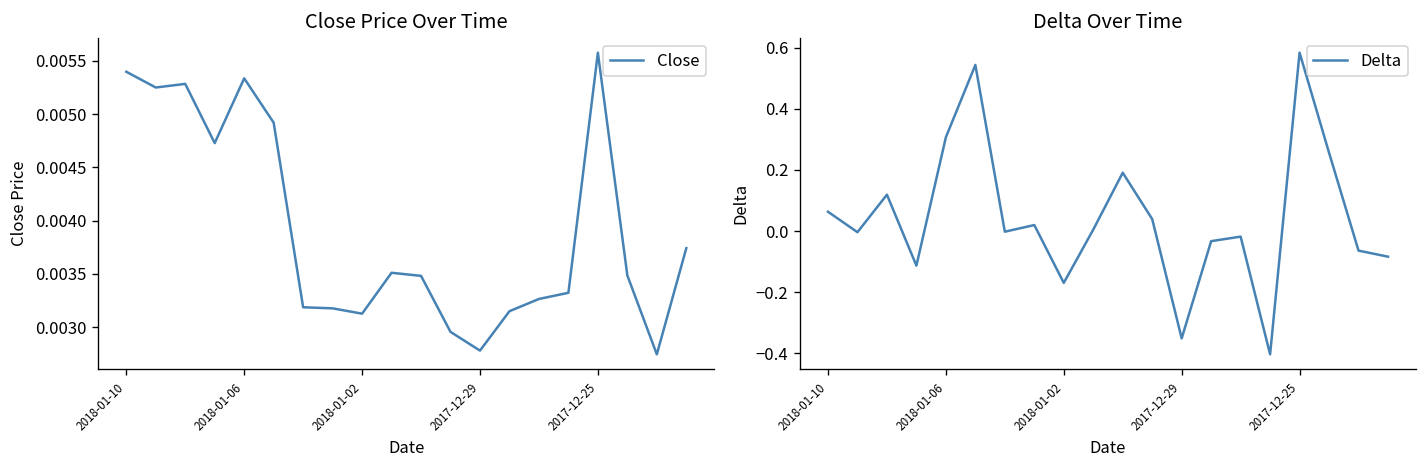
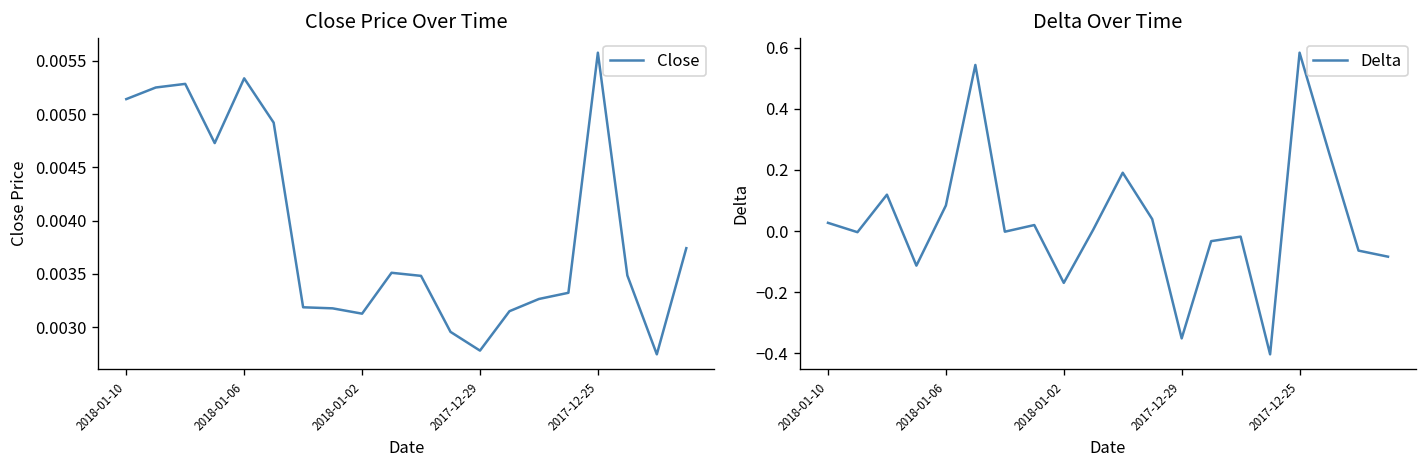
Close Price Over Time, 2018-01-10: 0.0054 -> 0.0051
Delta Over Time, 2018-01-10: 0.06 -> 0.03
Delta Over Time, 2018-01-06: 0.31 -> 0.08
